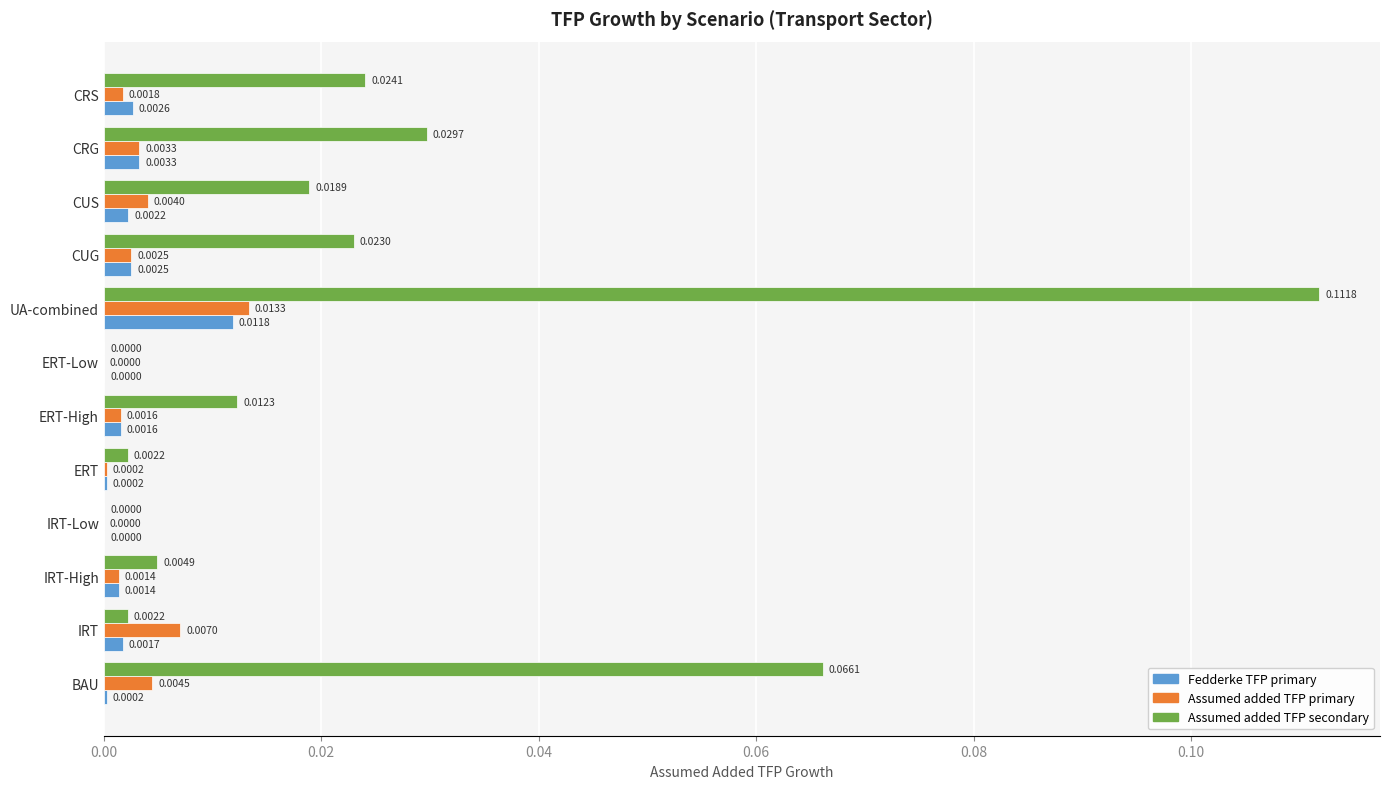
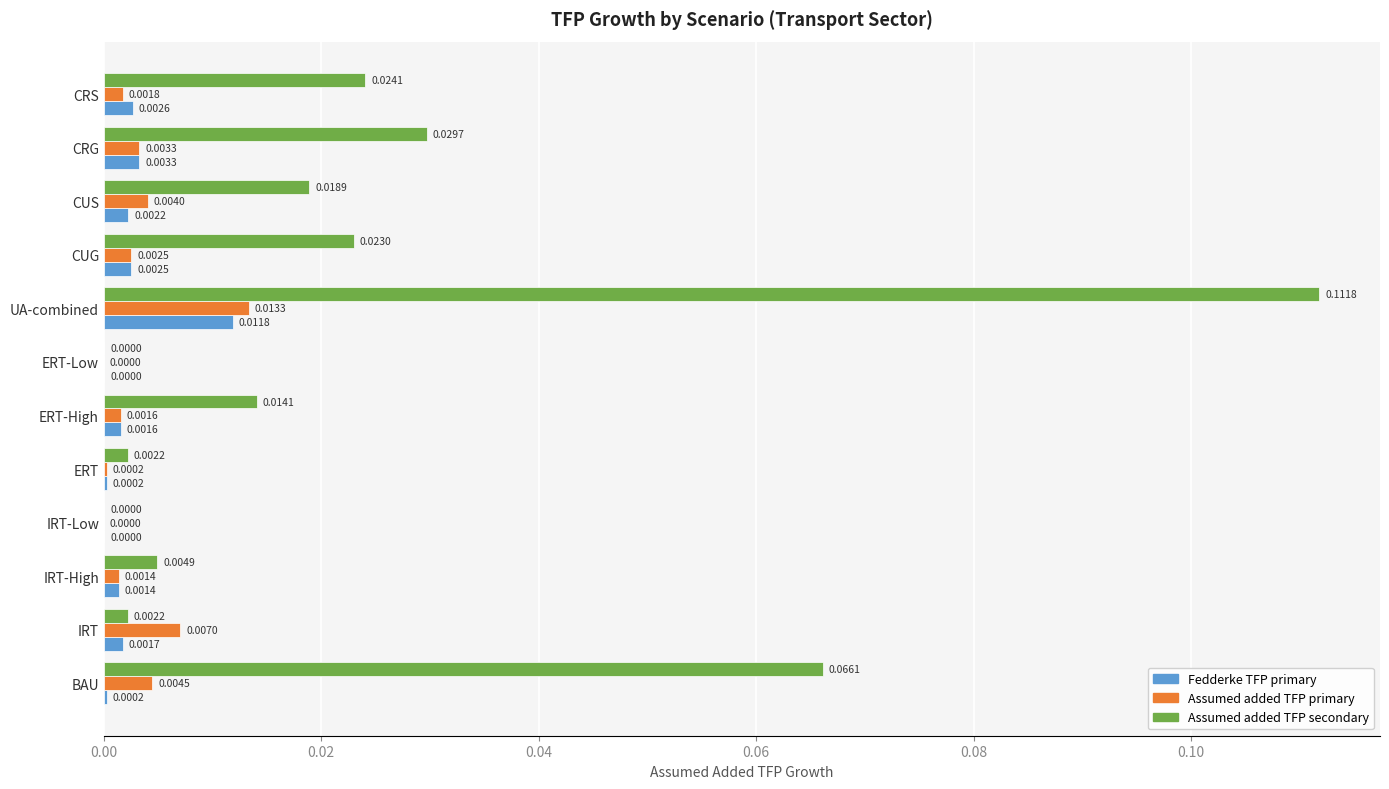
Assumed added TFP secondary, ERT-High: 0.0123 -> 0.0141
